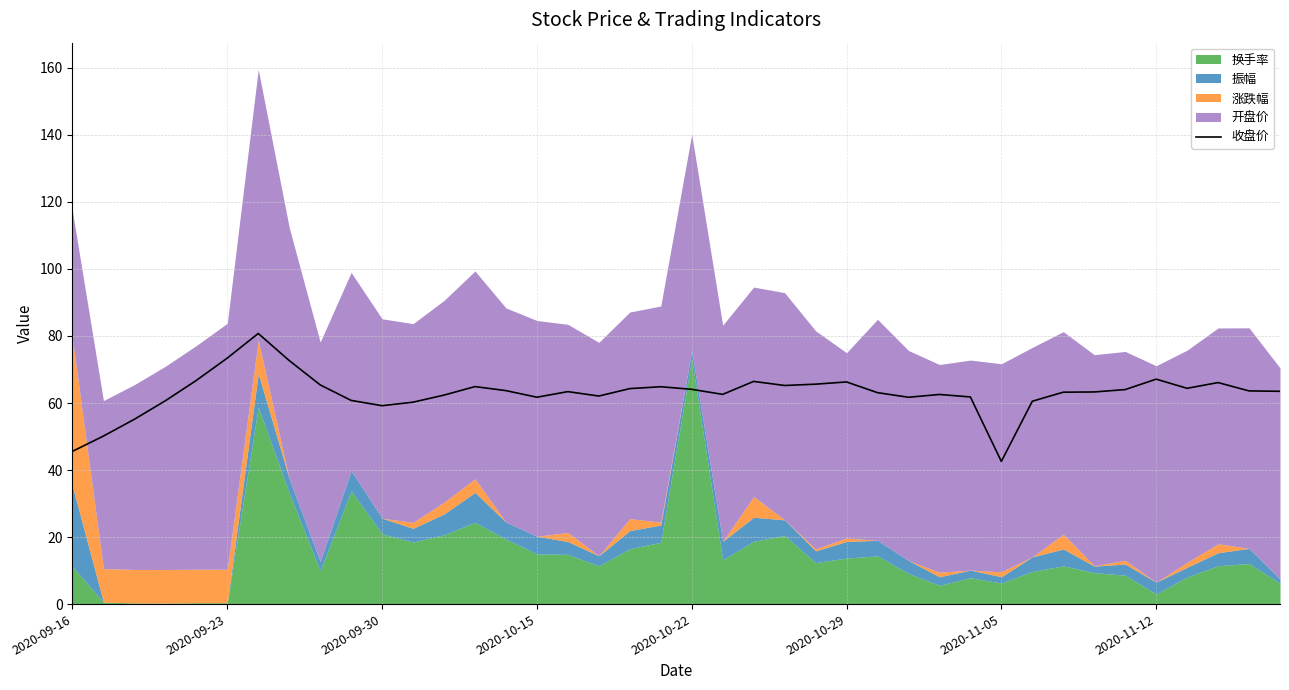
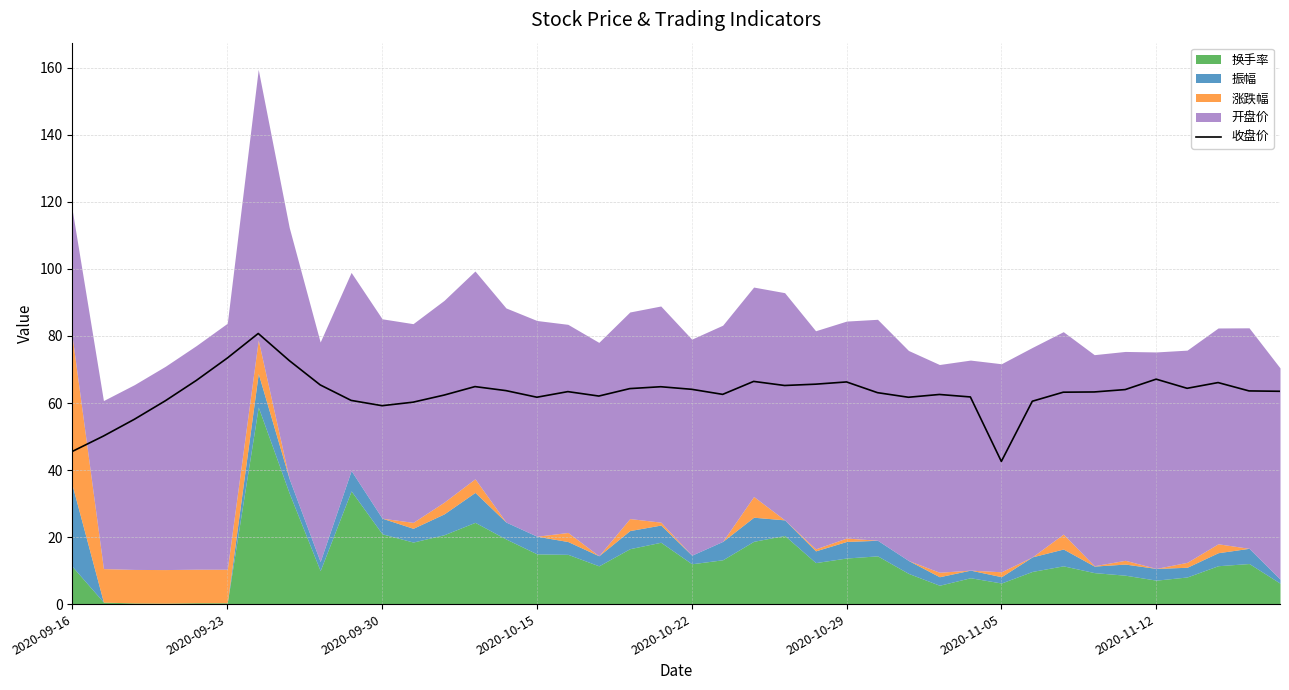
换手率, 2020-10-22: 73 -> 12
开盘价, 2020-10-29: 55 -> 65
换手率, 2020-11-12: 3 -> 7
